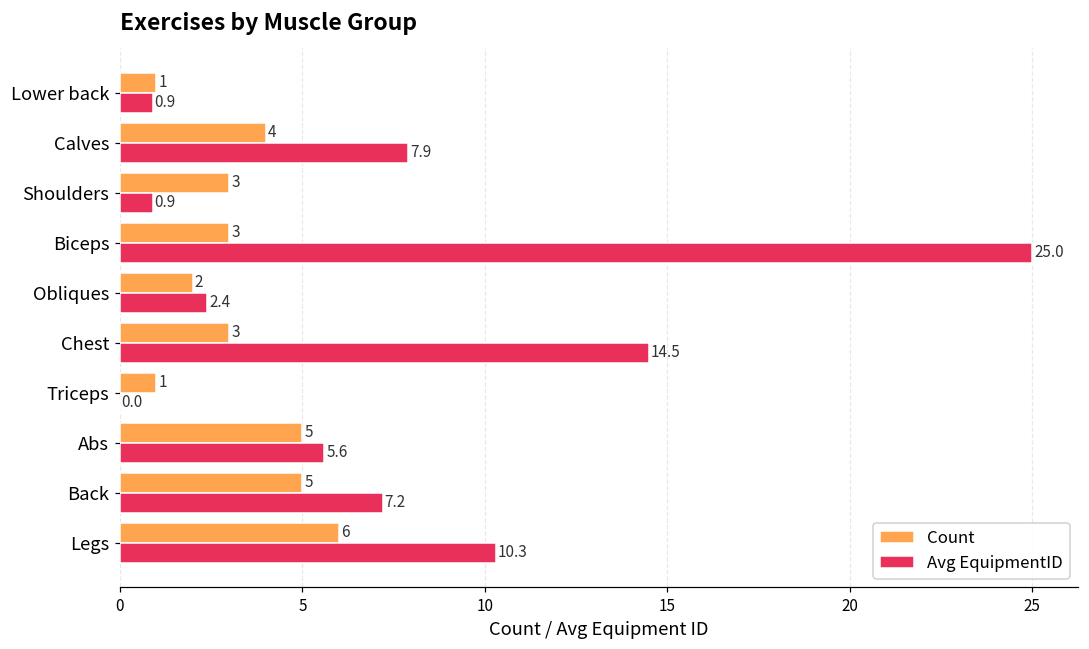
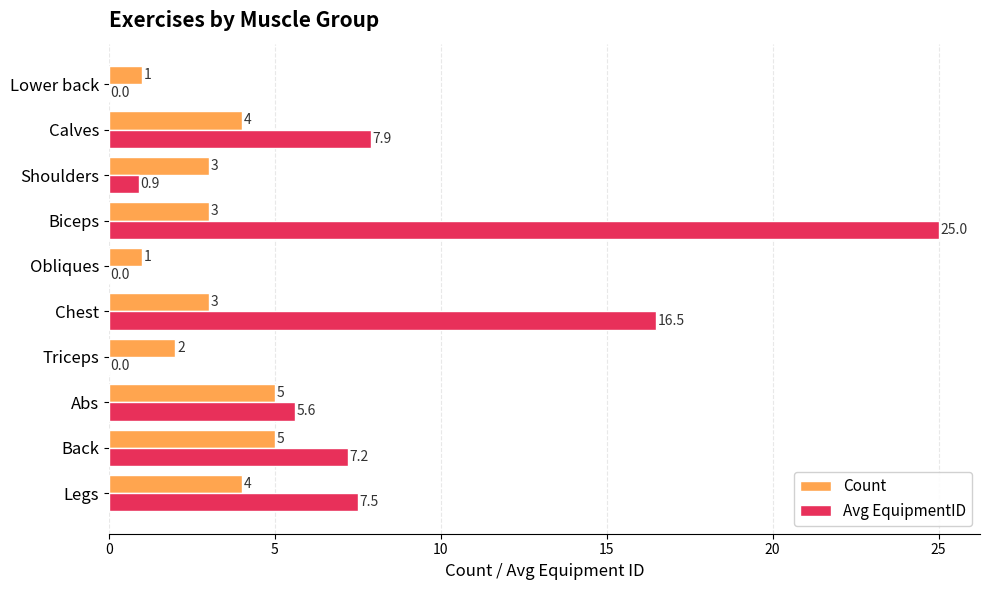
Avg EquipmentID, Lower back: 0.9 -> 0.0
Count, Obliques: 2 -> 1
Avg EquipmentID, Obliques: 2.4 -> 0.0
Avg EquipmentID, Chest: 14.5 -> 16.5
Count, Triceps: 1 -> 2
Count, Legs: 6 -> 4
Avg EquipmentID, Legs: 10.3 -> 7.5
